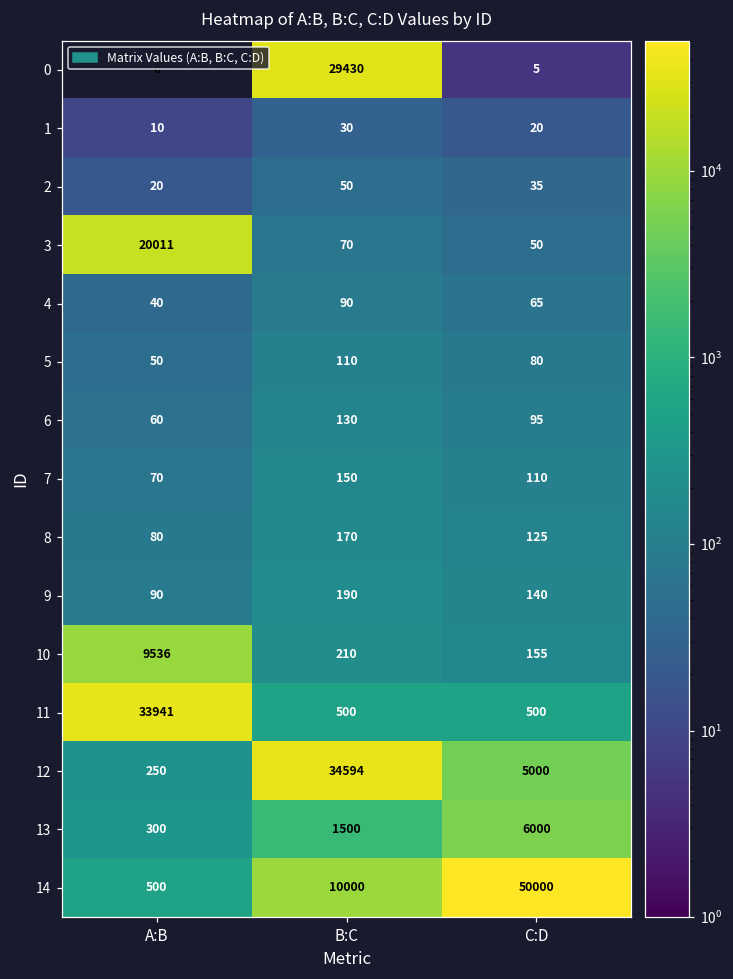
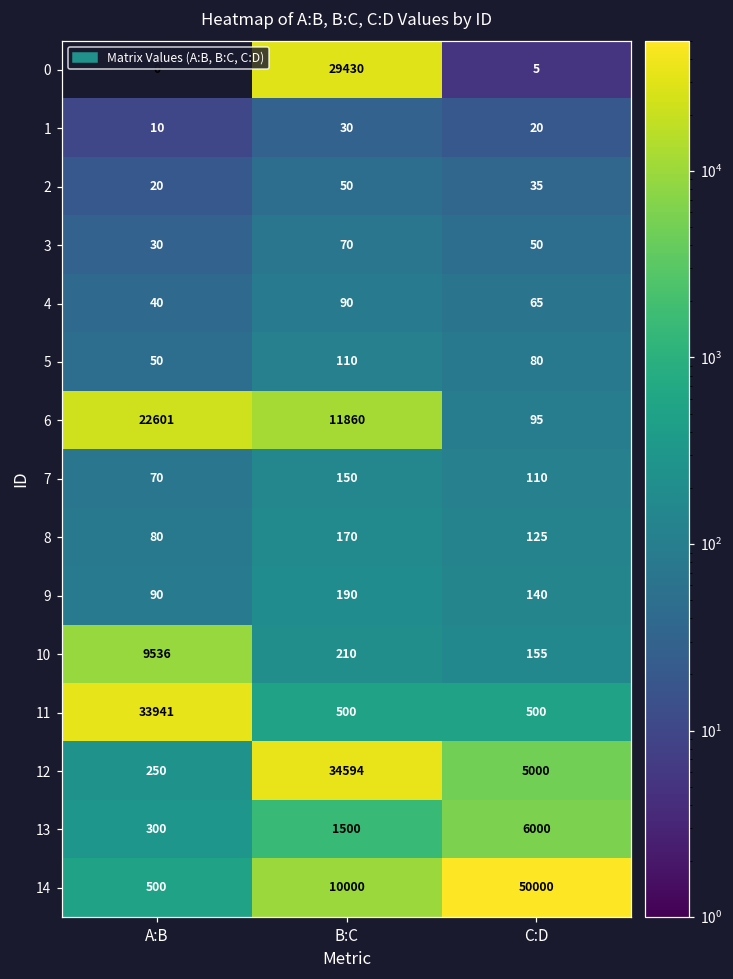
3, A:B: 20011 -> 30
6, A:B: 60 -> 22601
6, B:C: 130 -> 11860
